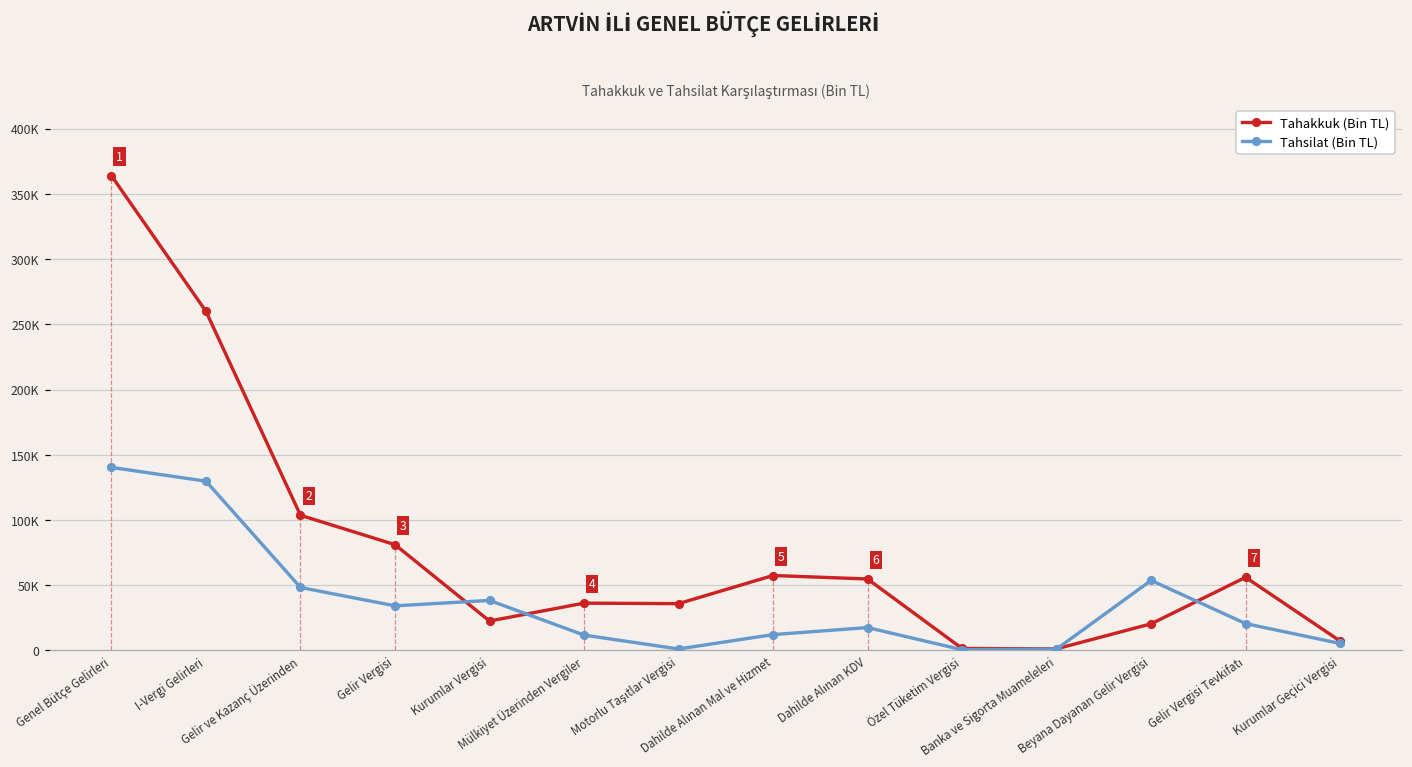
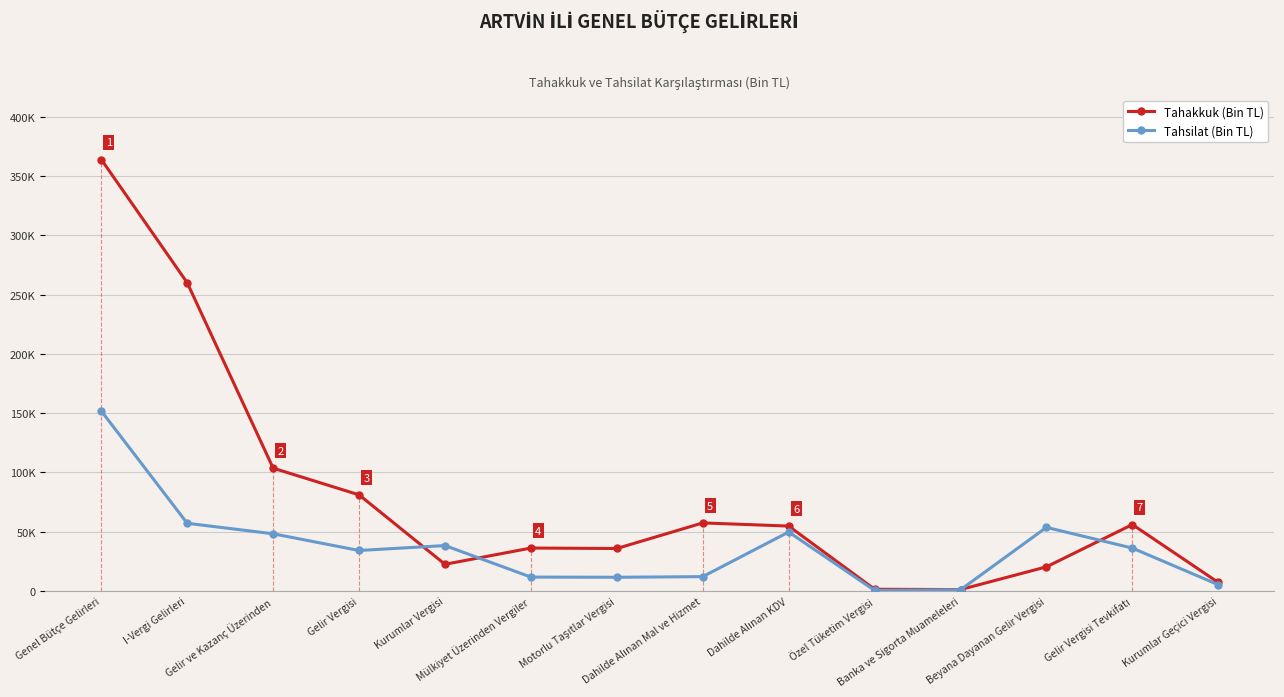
Tahsilat (Bin TL), Genel Bütçe Gelirleri: 140000 -> 152000
Tahsilat (Bin TL), I-Vergi Gelirleri: 130000 -> 57000
Tahsilat (Bin TL), Motorlu Taşıtlar Vergisi: 1000 -> 12000
Tahsilat (Bin TL), Dahilde Alınan KDV: 17000 -> 50000
Tahsilat (Bin TL), Gelir Vergisi Tevkifatı: 21000 -> 36000
